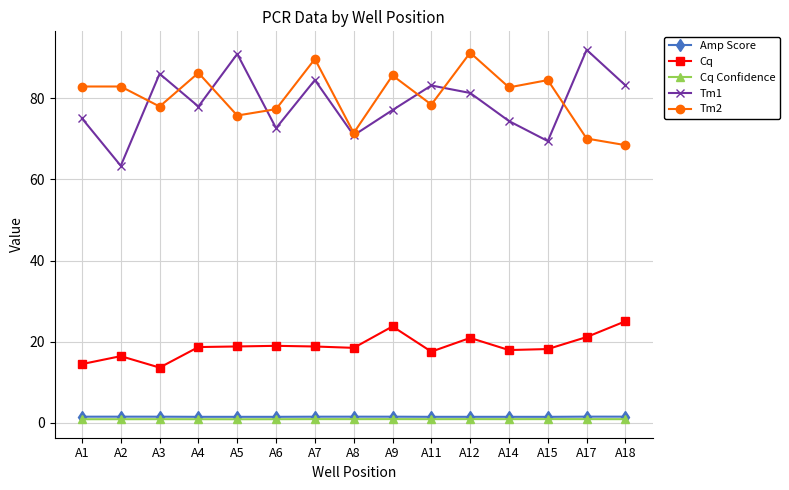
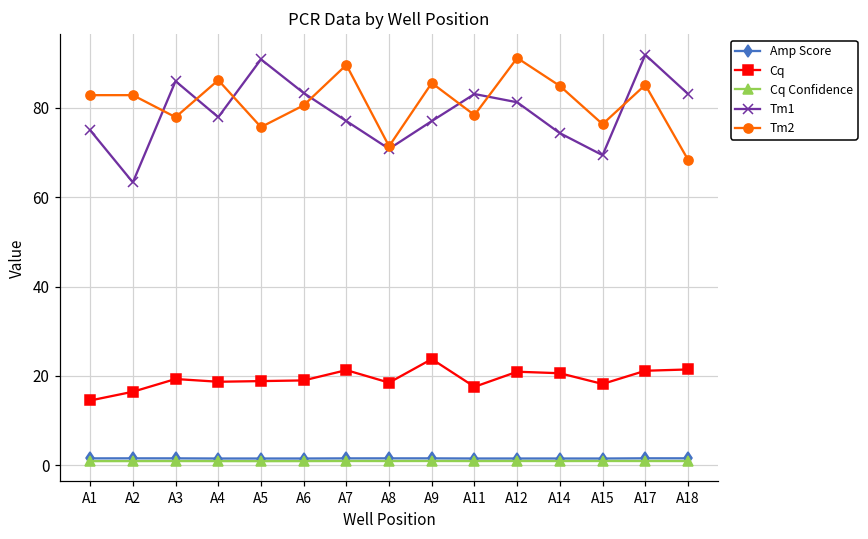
Cq, A3: 14 -> 19
Tm1, A6: 73 -> 83
Tm2, A6: 77 -> 81
Cq, A7: 19 -> 21
Tm1, A7: 84 -> 77
Cq, A14: 18 -> 21
Tm2, A14: 83 -> 85
Tm2, A15: 84 -> 76
Tm2, A17: 70 -> 85
Cq, A18: 25 -> 21
